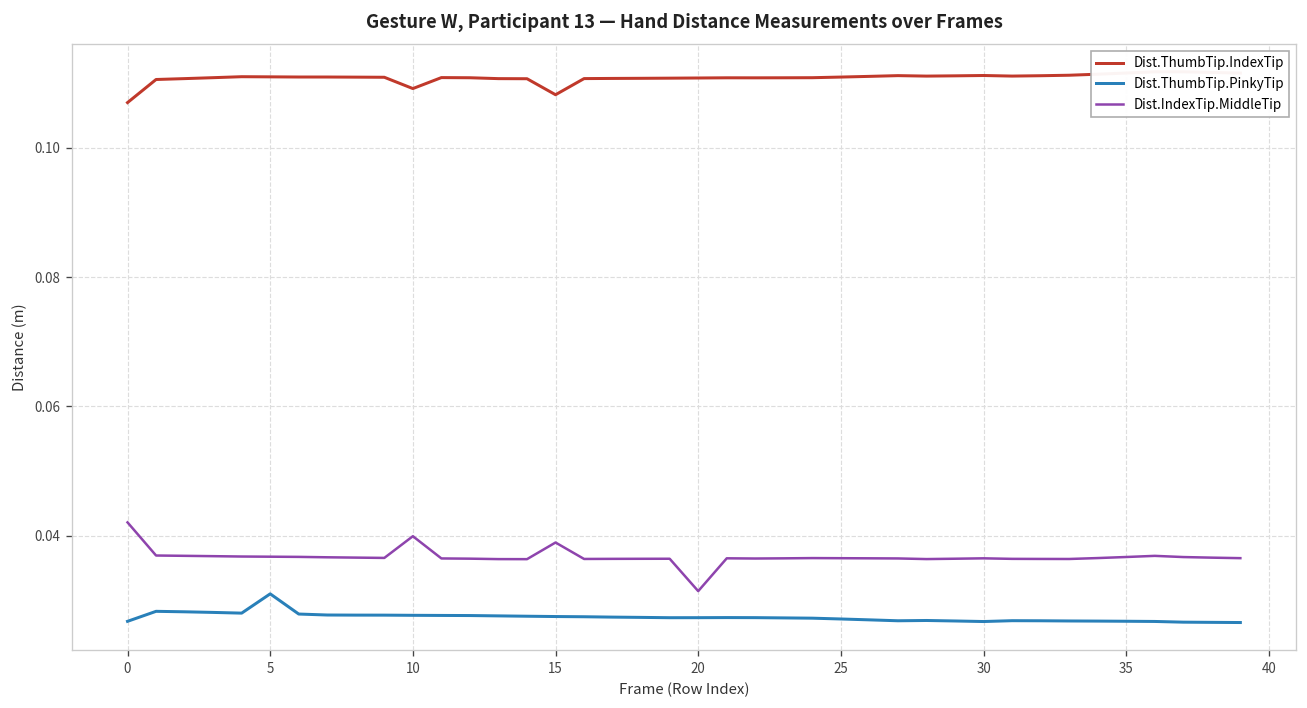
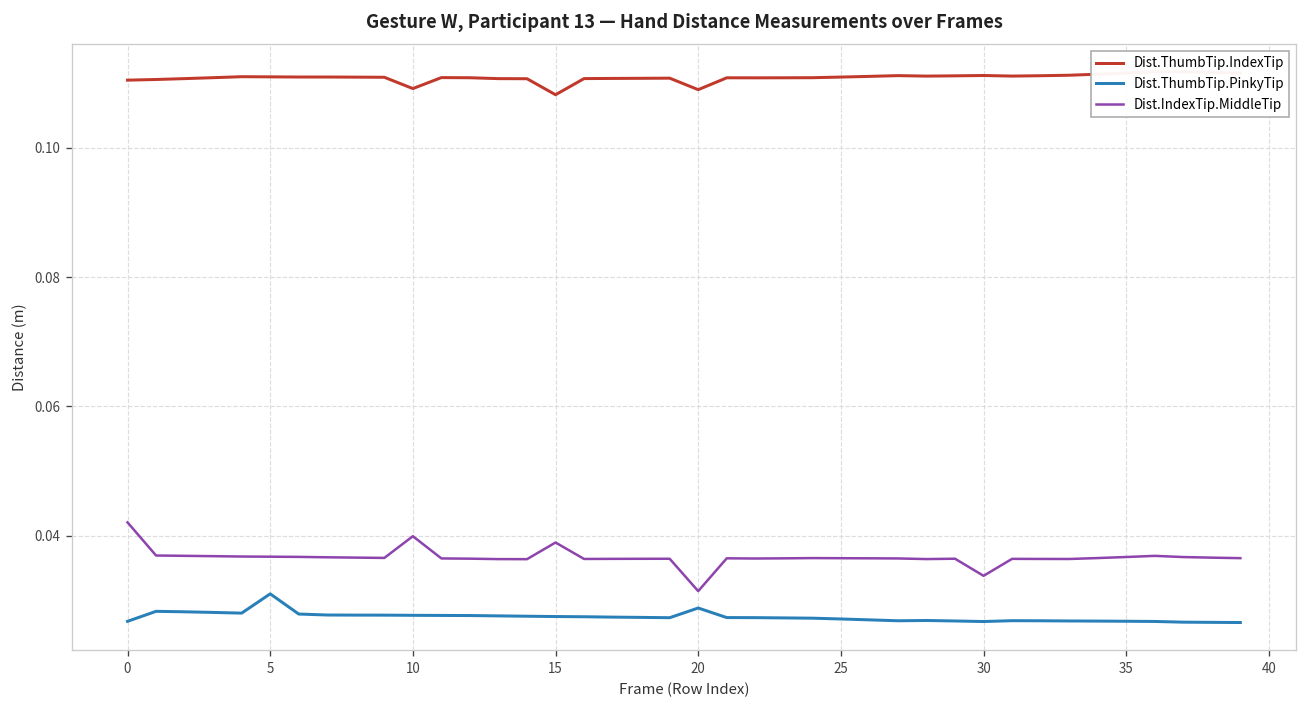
Dist.ThumbTip.IndexTip, 0: 0.107 -> 0.110
Dist.ThumbTip.IndexTip, 20: 0.111 -> 0.109
Dist.ThumbTip.PinkyTip, 20: 0.027 -> 0.029
Dist.IndexTip.MiddleTip, 30: 0.037 -> 0.034
